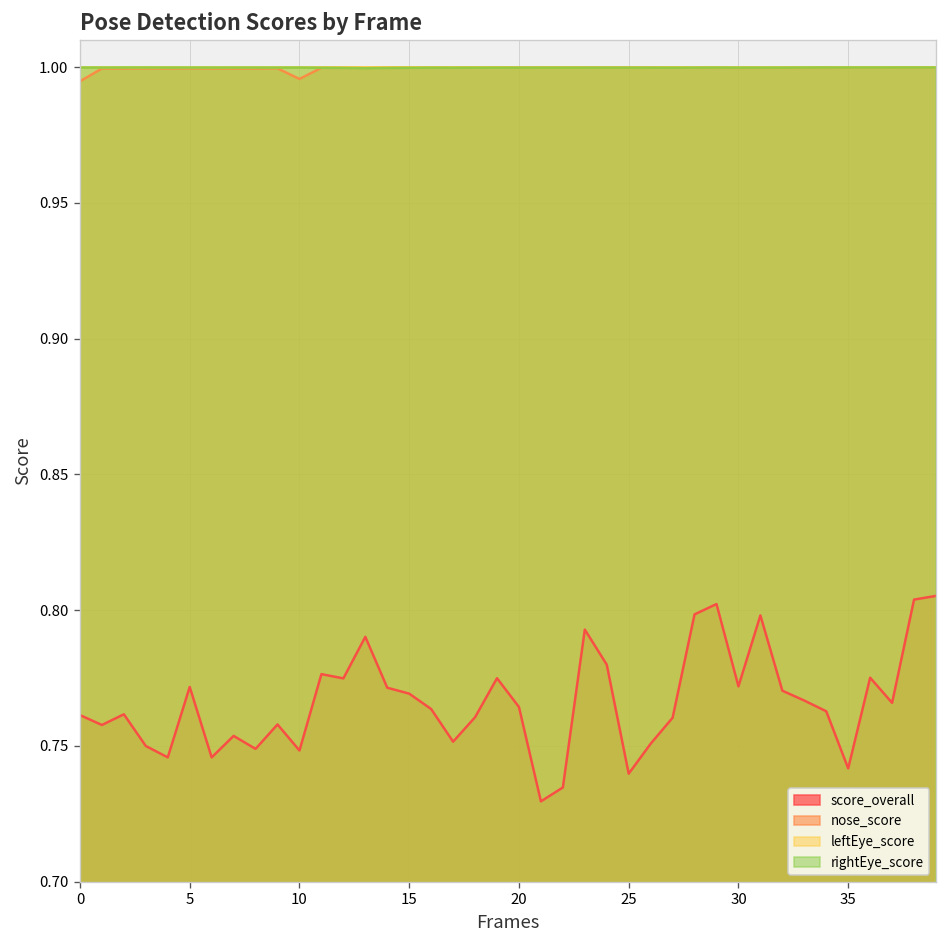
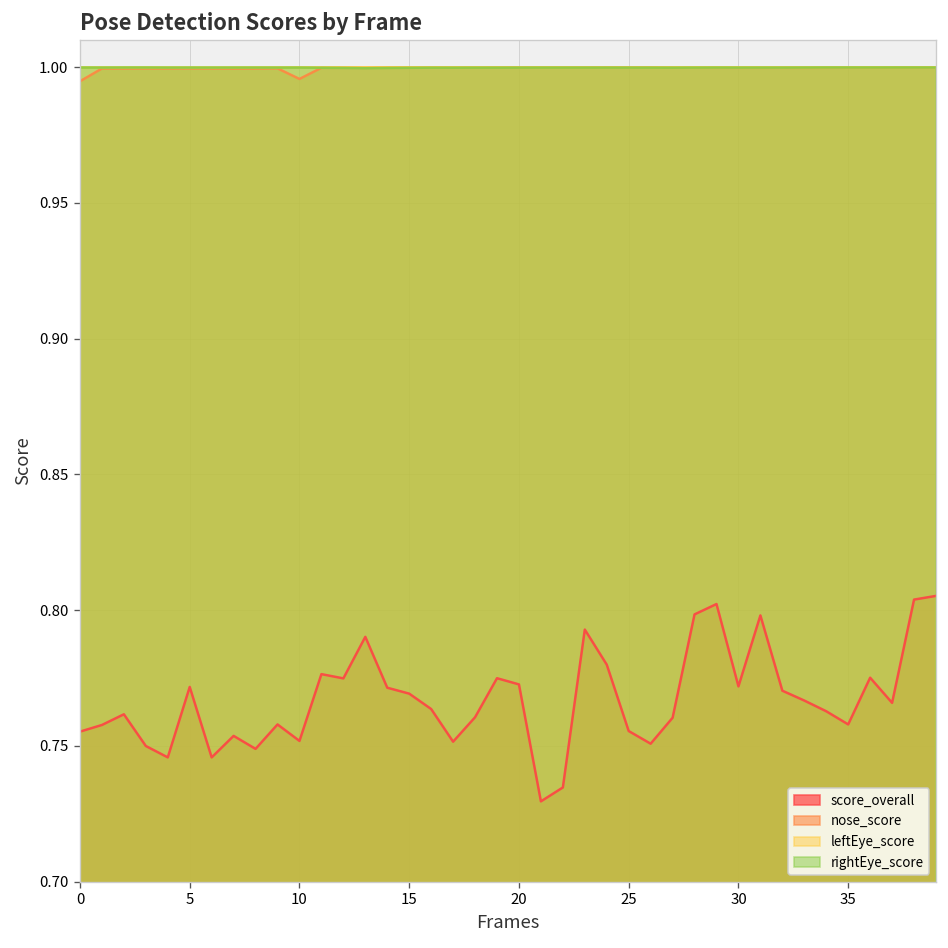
score_overall, 0: 0.761 -> 0.755
score_overall, 10: 0.748 -> 0.752
score_overall, 20: 0.764 -> 0.773
score_overall, 25: 0.740 -> 0.755
score_overall, 35: 0.742 -> 0.758
